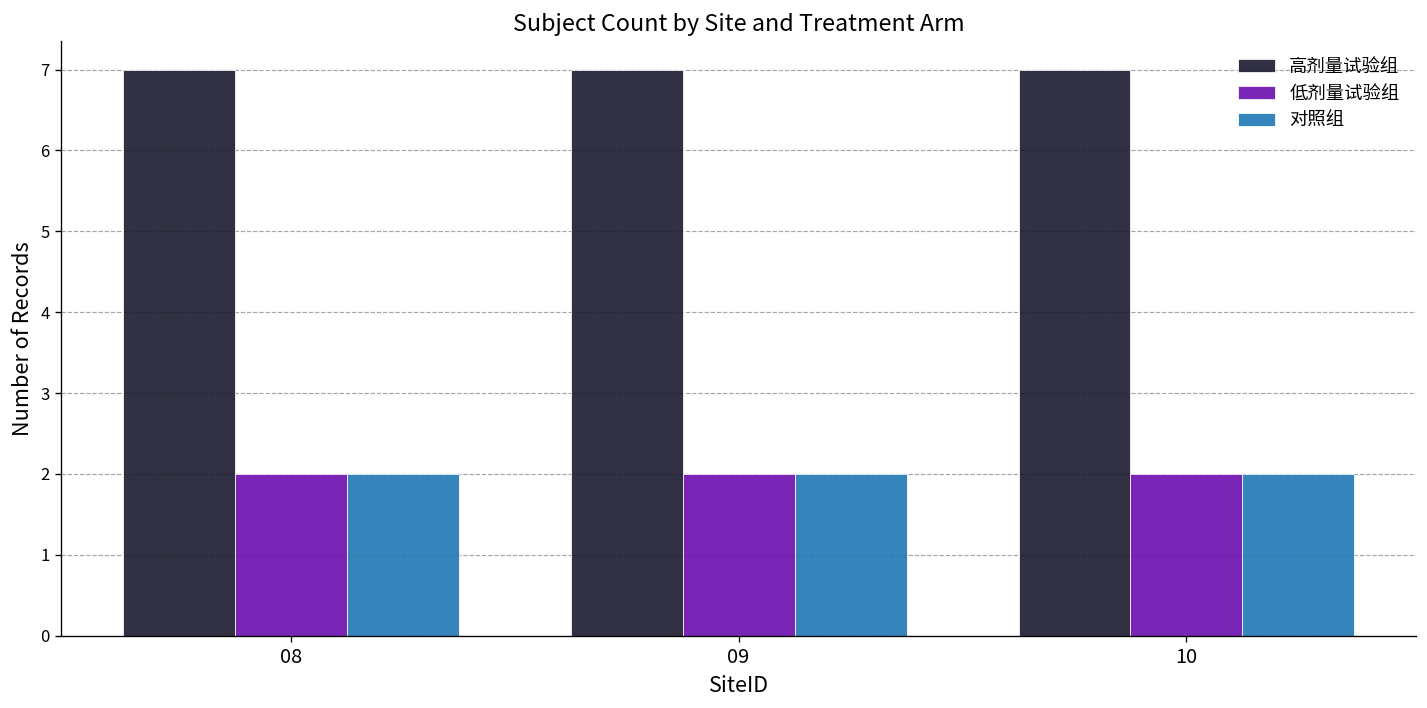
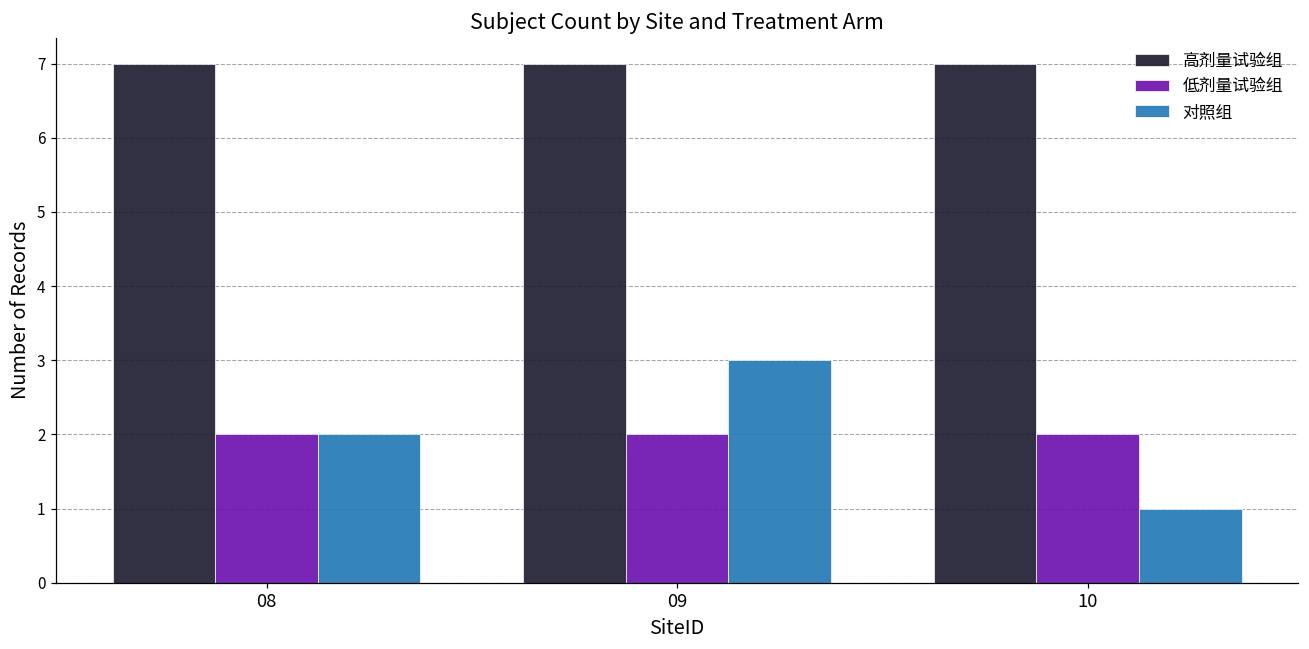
对照组, 09: 2 -> 3
对照组, 10: 2 -> 1
